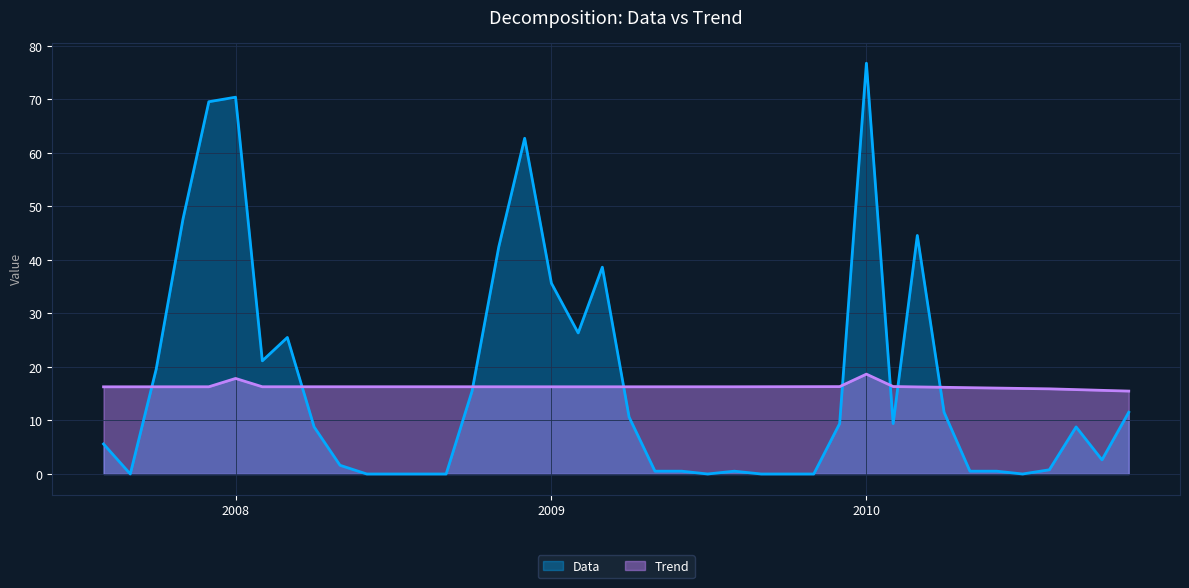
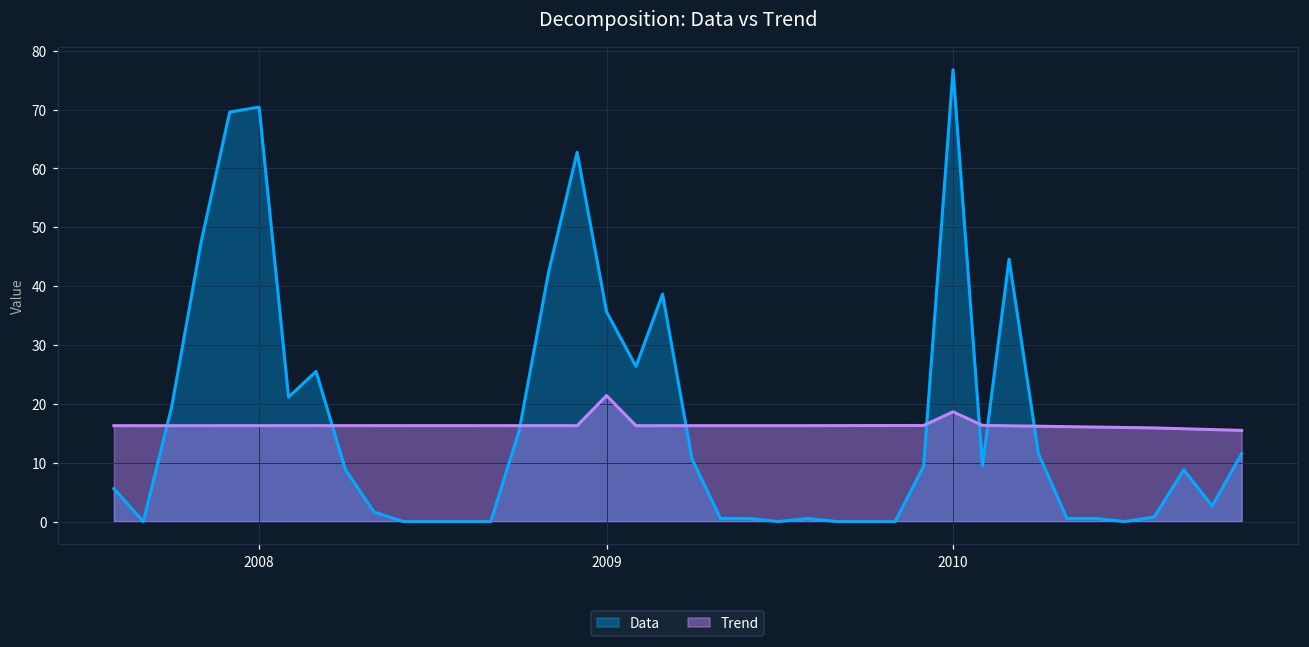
Trend, 2008: 18 -> 16
Trend, 2009: 16 -> 21
